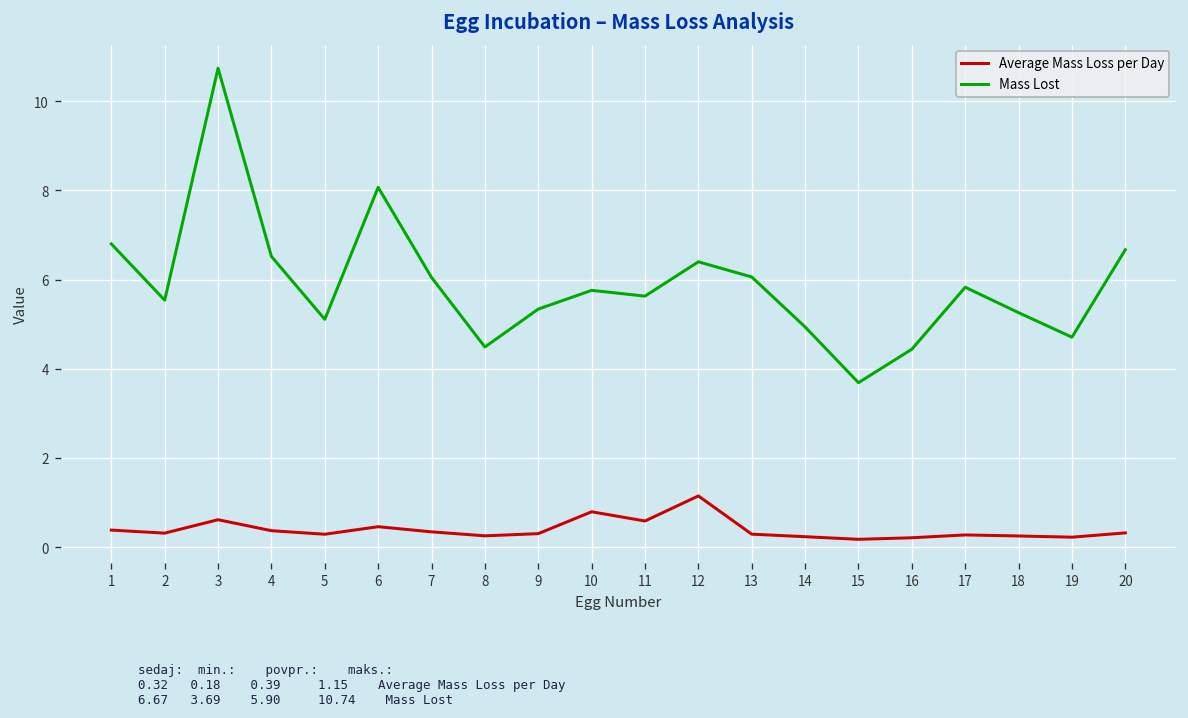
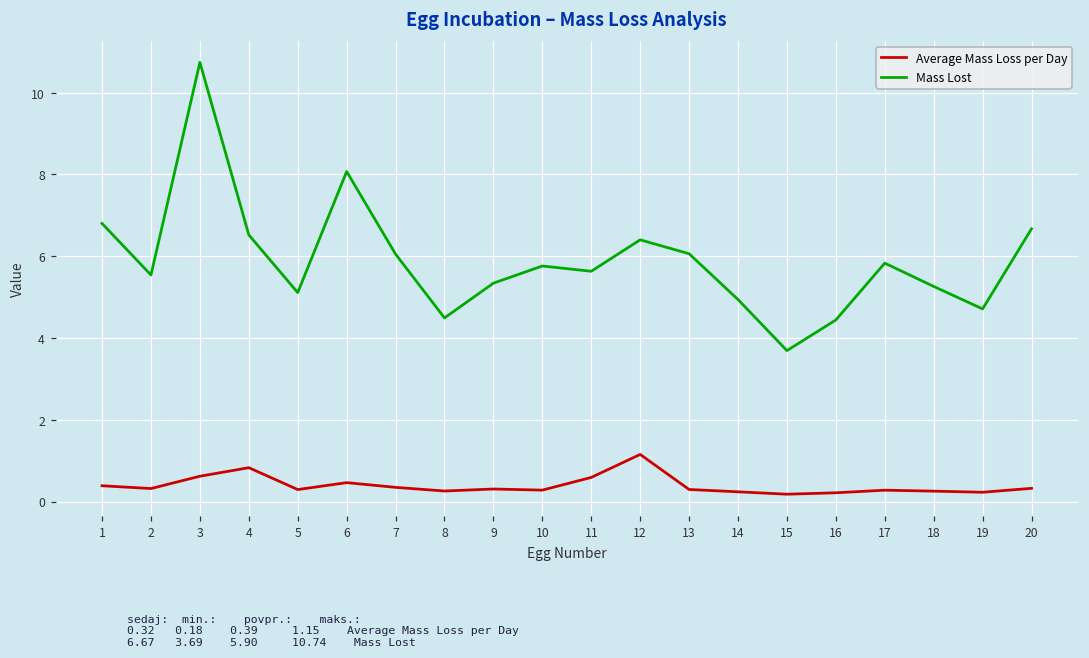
Average Mass Loss per Day, 4: 0.4 -> 0.8
Average Mass Loss per Day, 10: 0.8 -> 0.3
